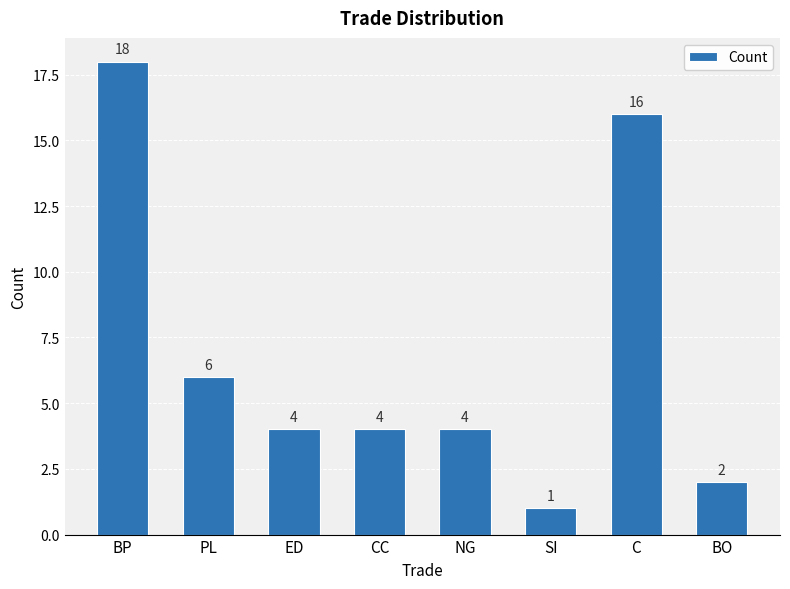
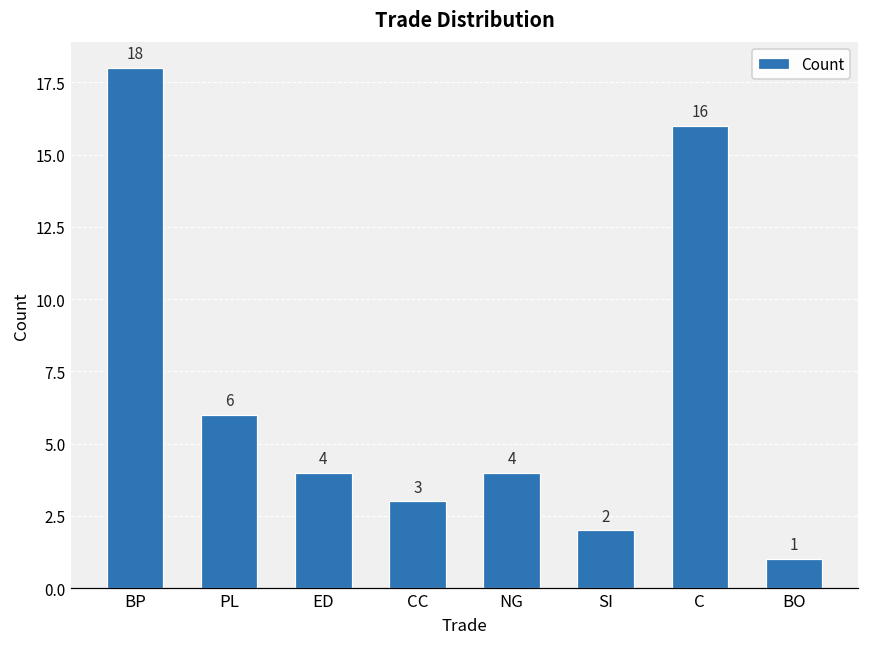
CC: 4 -> 3
SI: 1 -> 2
BO: 2 -> 1
